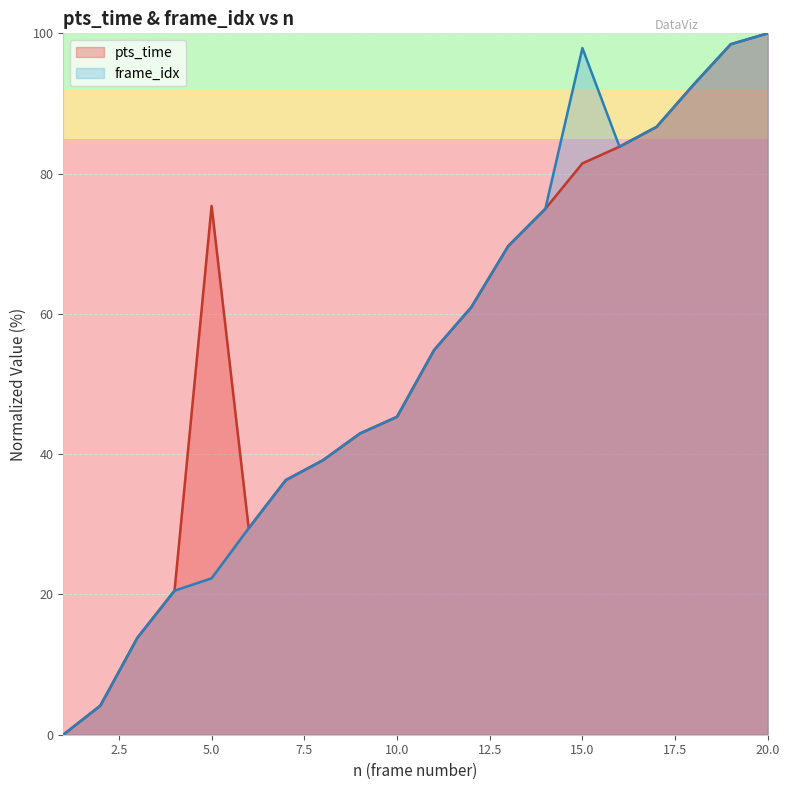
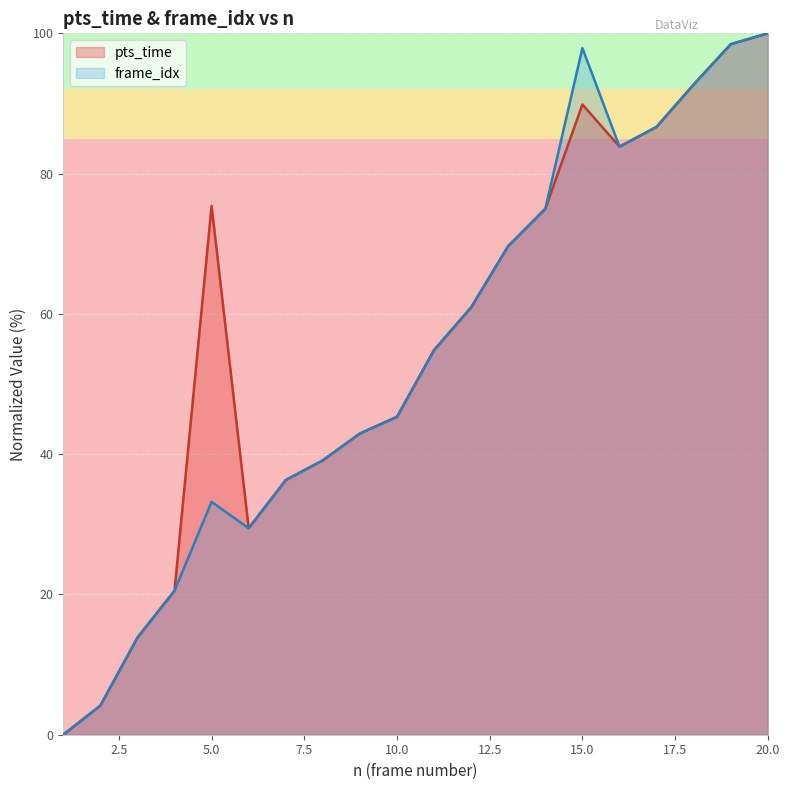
frame_idx, 5.0: 22 -> 33
pts_time, 15.0: 81 -> 90
